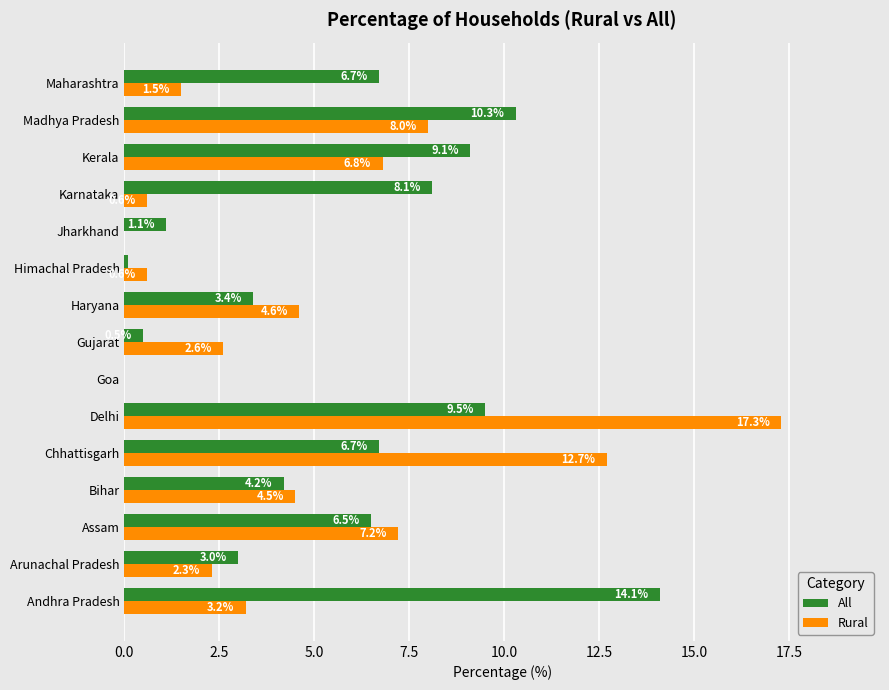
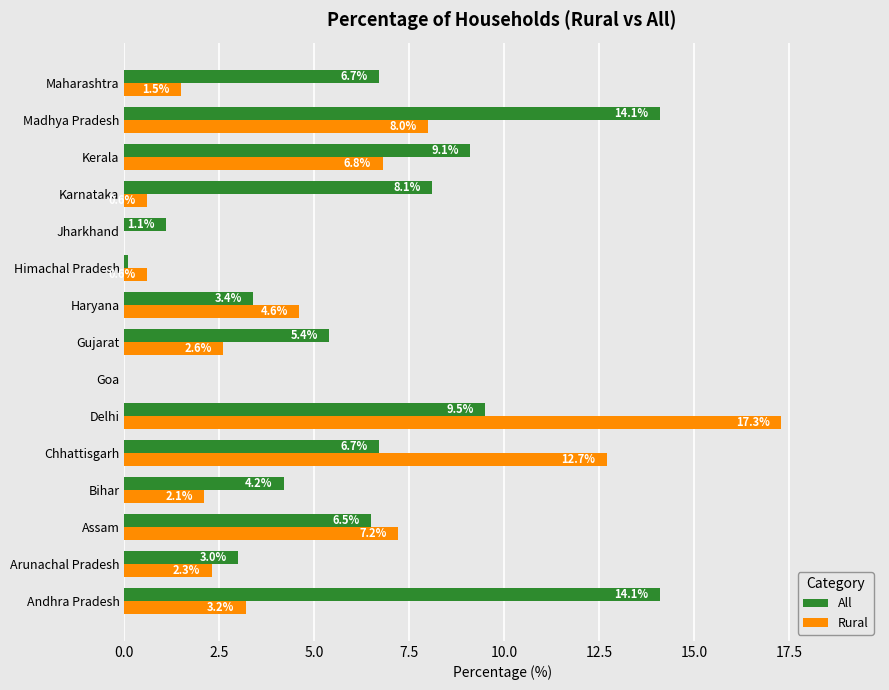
All, Madhya Pradesh: 10.3% -> 14.1%
All, Gujarat: 0.5 -> 5.4
Rural, Bihar: 4.5% -> 2.1%
